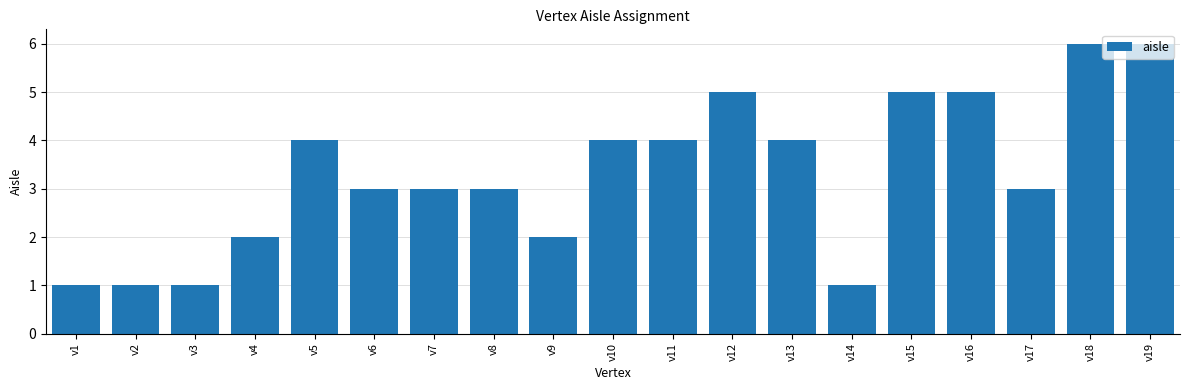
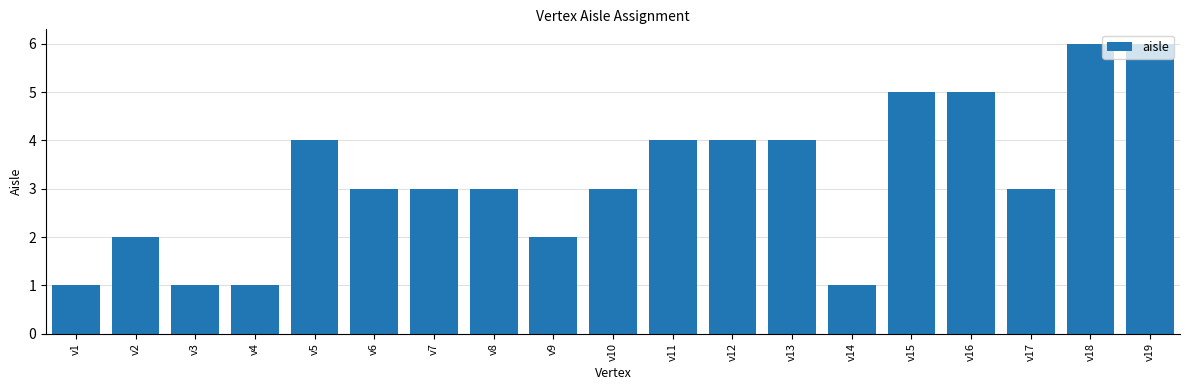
v2: 1 -> 2
v4: 2 -> 1
v10: 4 -> 3
v12: 5 -> 4
